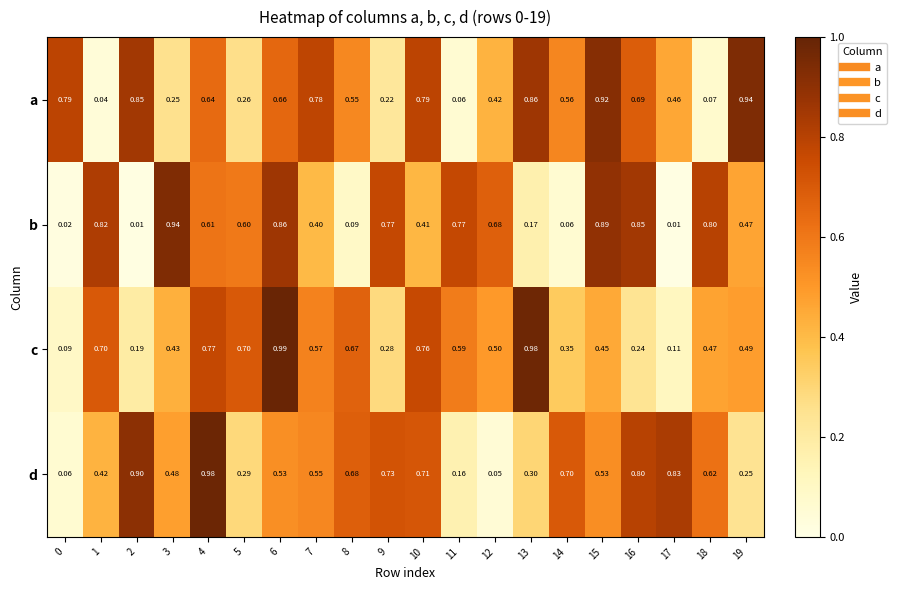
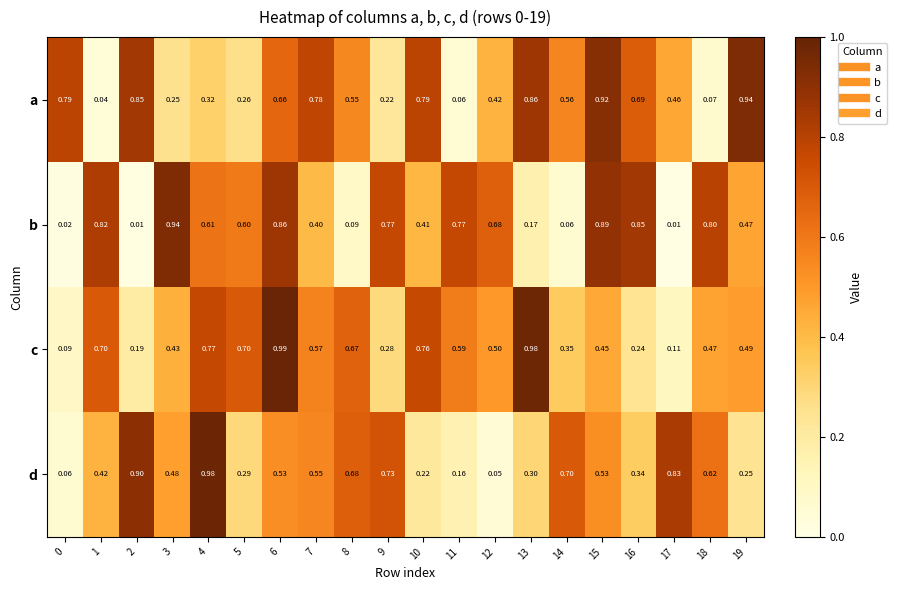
a, 4: 0.64 -> 0.32
d, 10: 0.71 -> 0.22
d, 16: 0.80 -> 0.34
